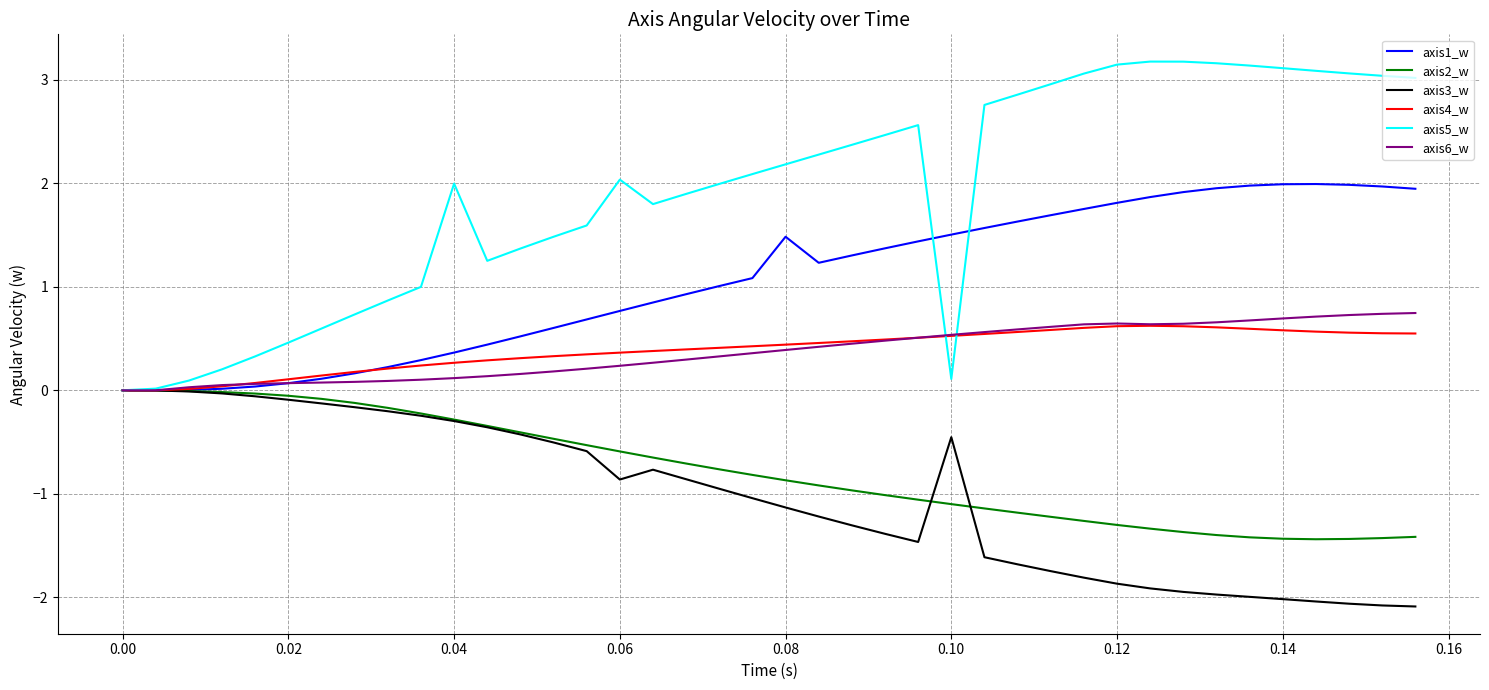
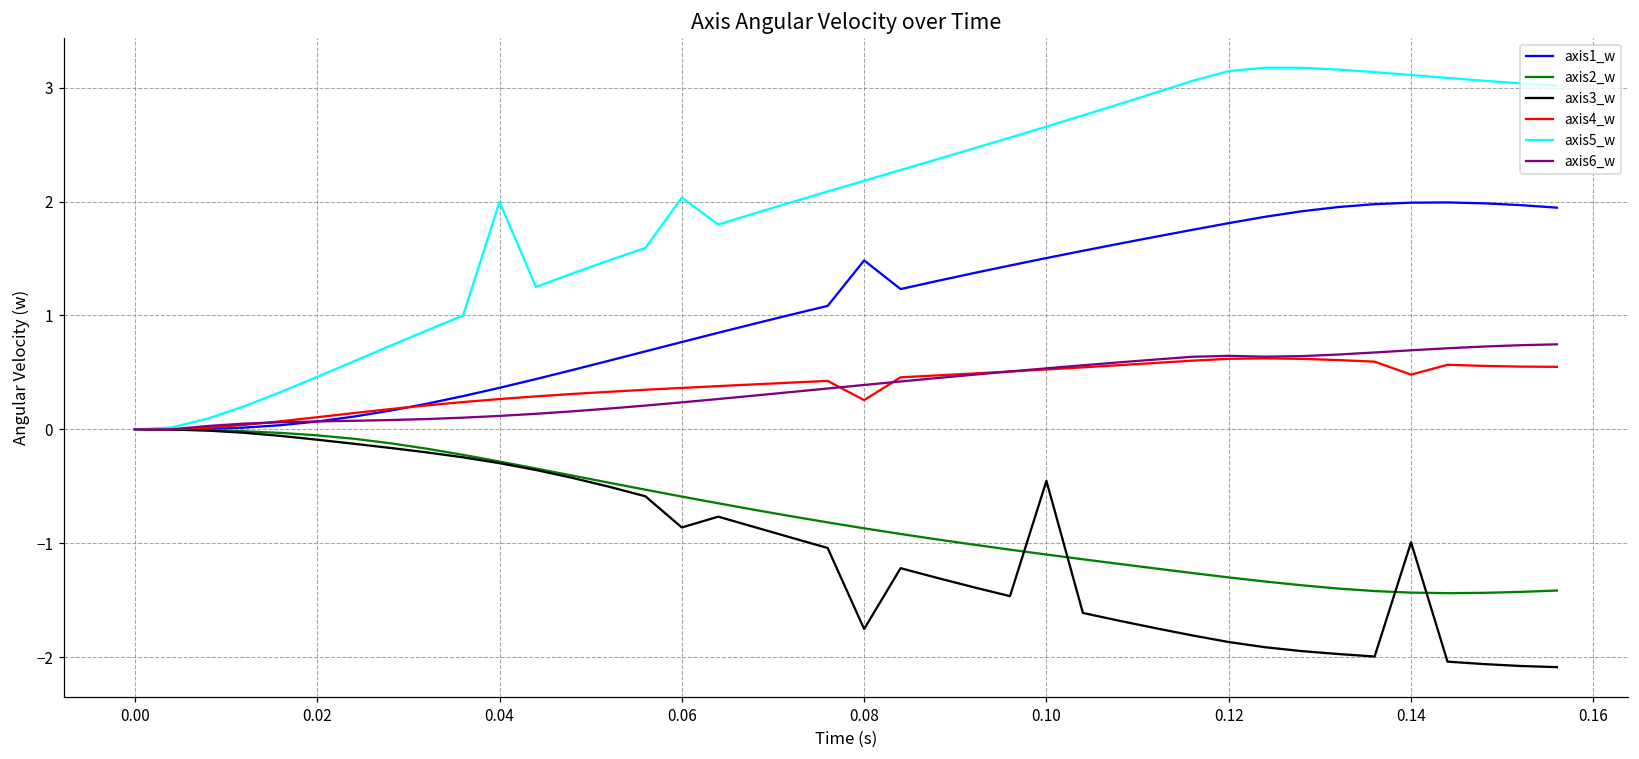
axis3_w, 0.08: -1.13 -> -1.75
axis4_w, 0.08: 0.44 -> 0.26
axis5_w, 0.10: 0.11 -> 2.66
axis3_w, 0.14: -2.02 -> -0.99
axis4_w, 0.14: 0.58 -> 0.48
